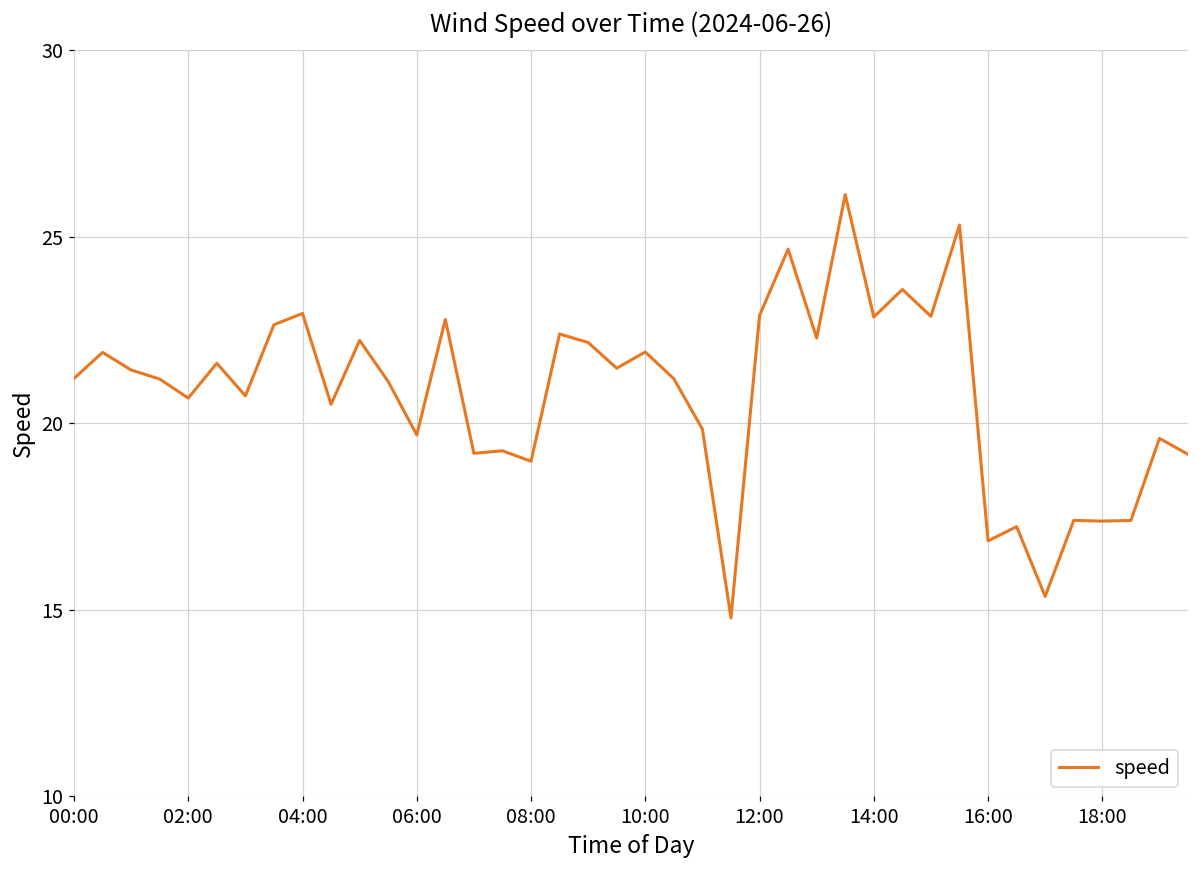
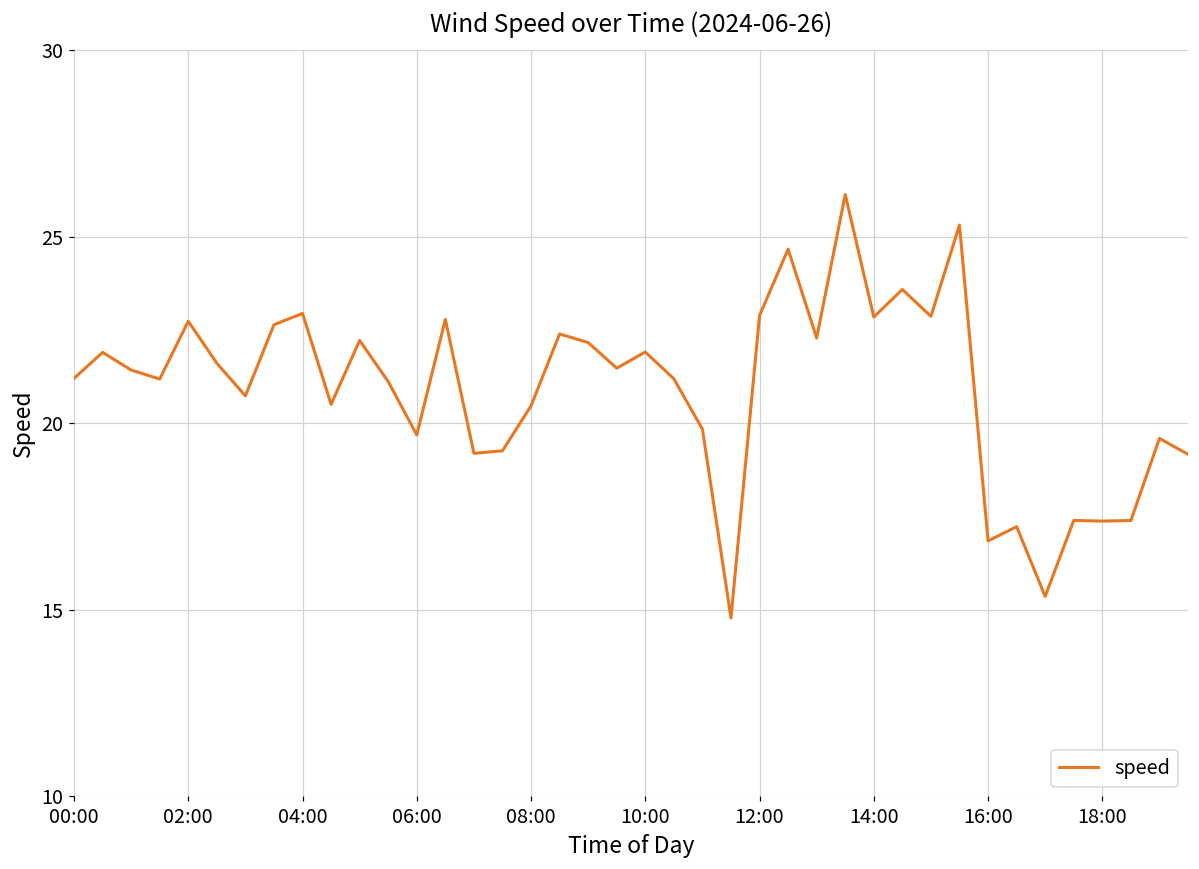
02:00: 20.7 -> 22.7
08:00: 19.0 -> 20.5
